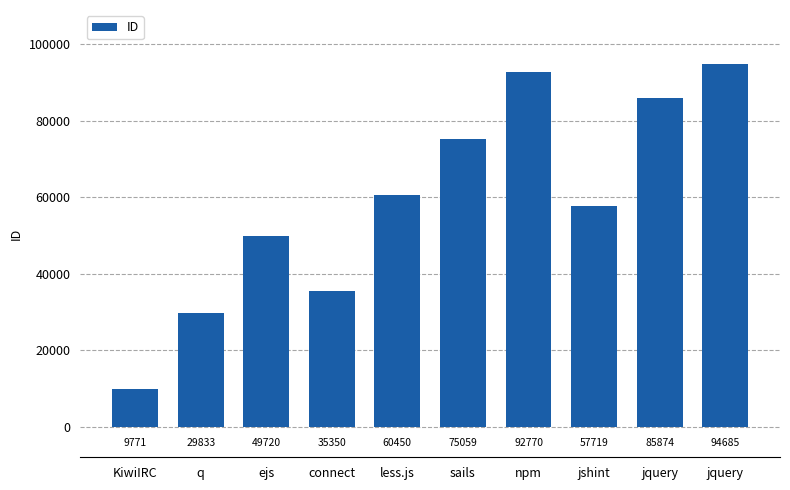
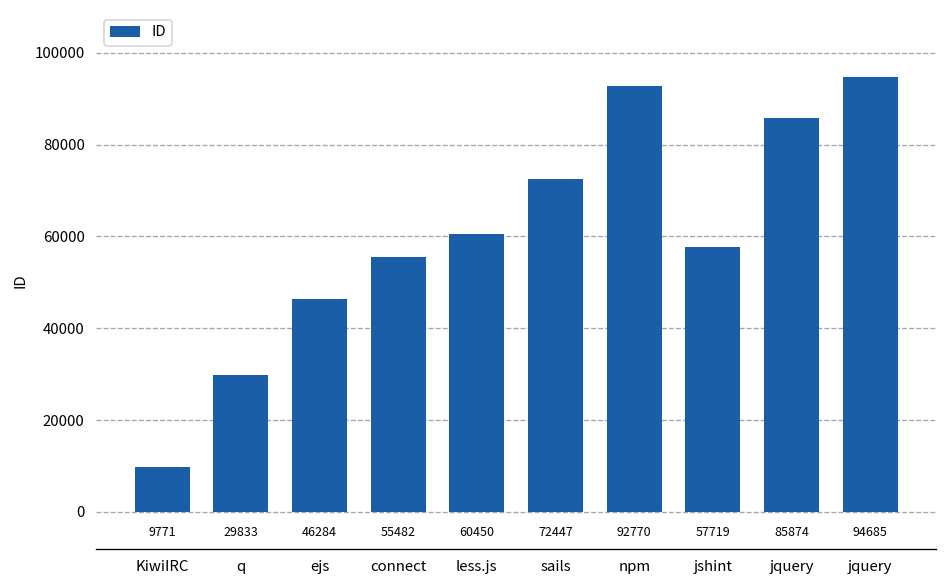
ejs: 49720 -> 46284
connect: 35350 -> 55482
sails: 75059 -> 72447
